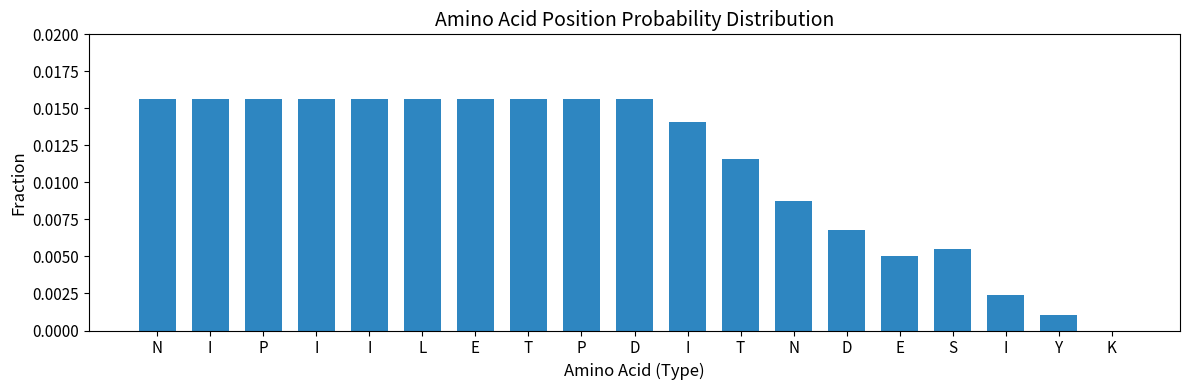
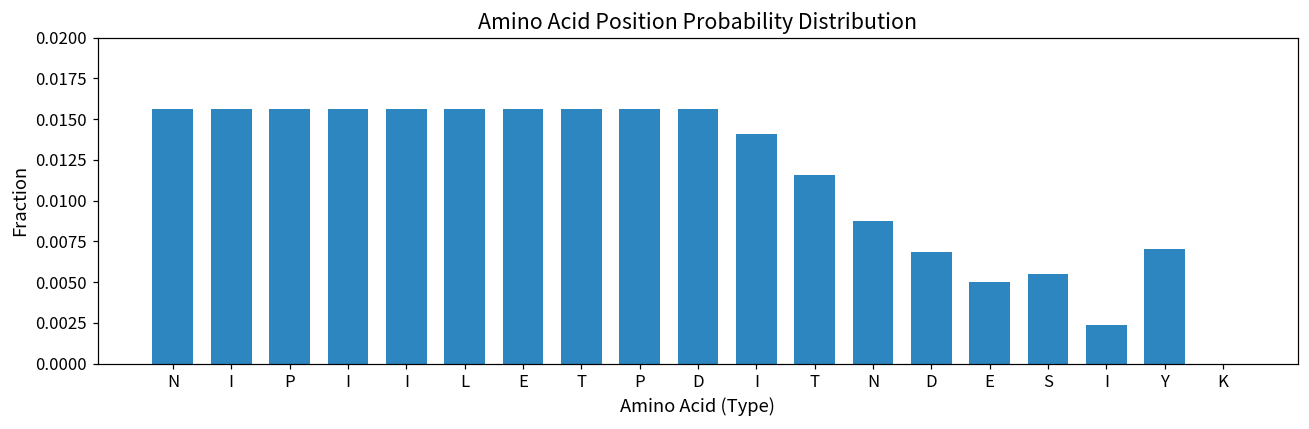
Y: 0.0011 -> 0.0070
